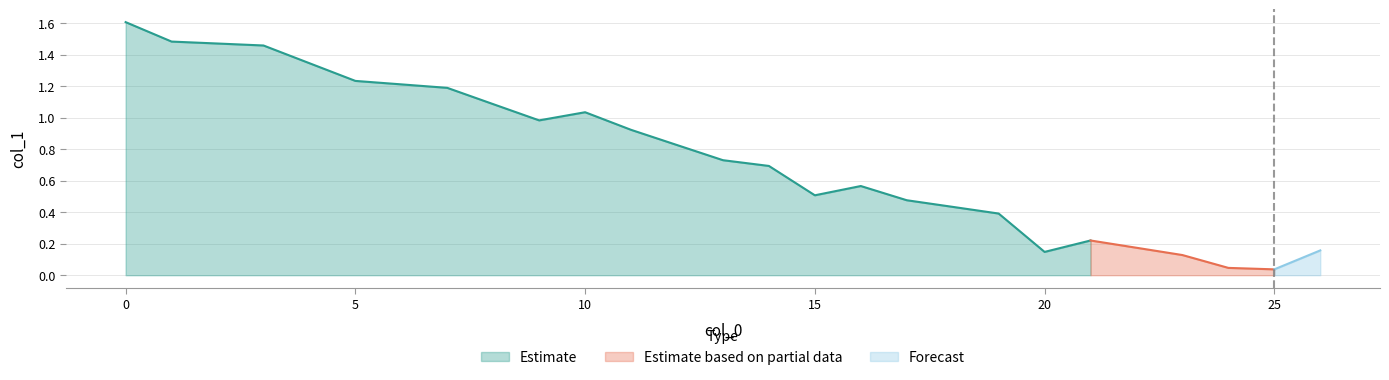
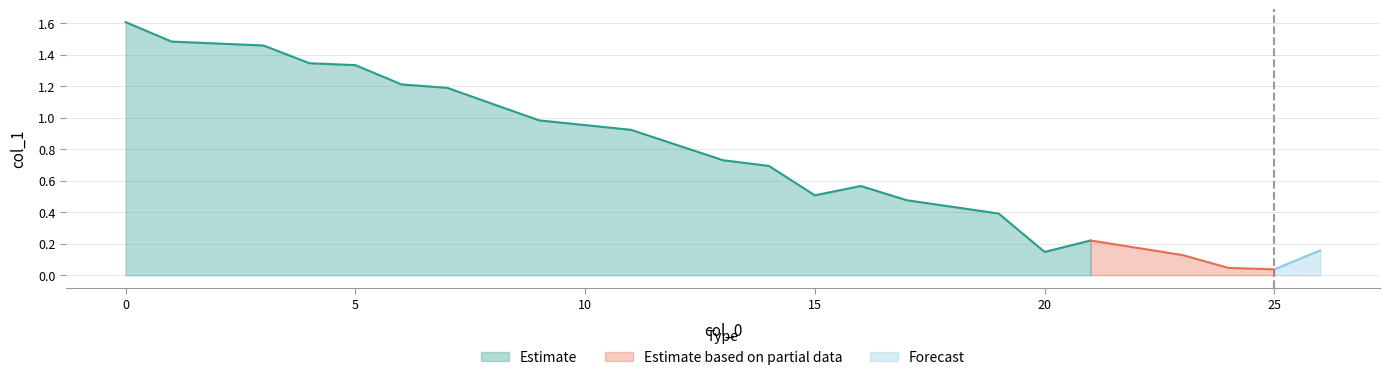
Estimate, 5: 1.23 -> 1.34
Estimate, 10: 1.04 -> 0.95
